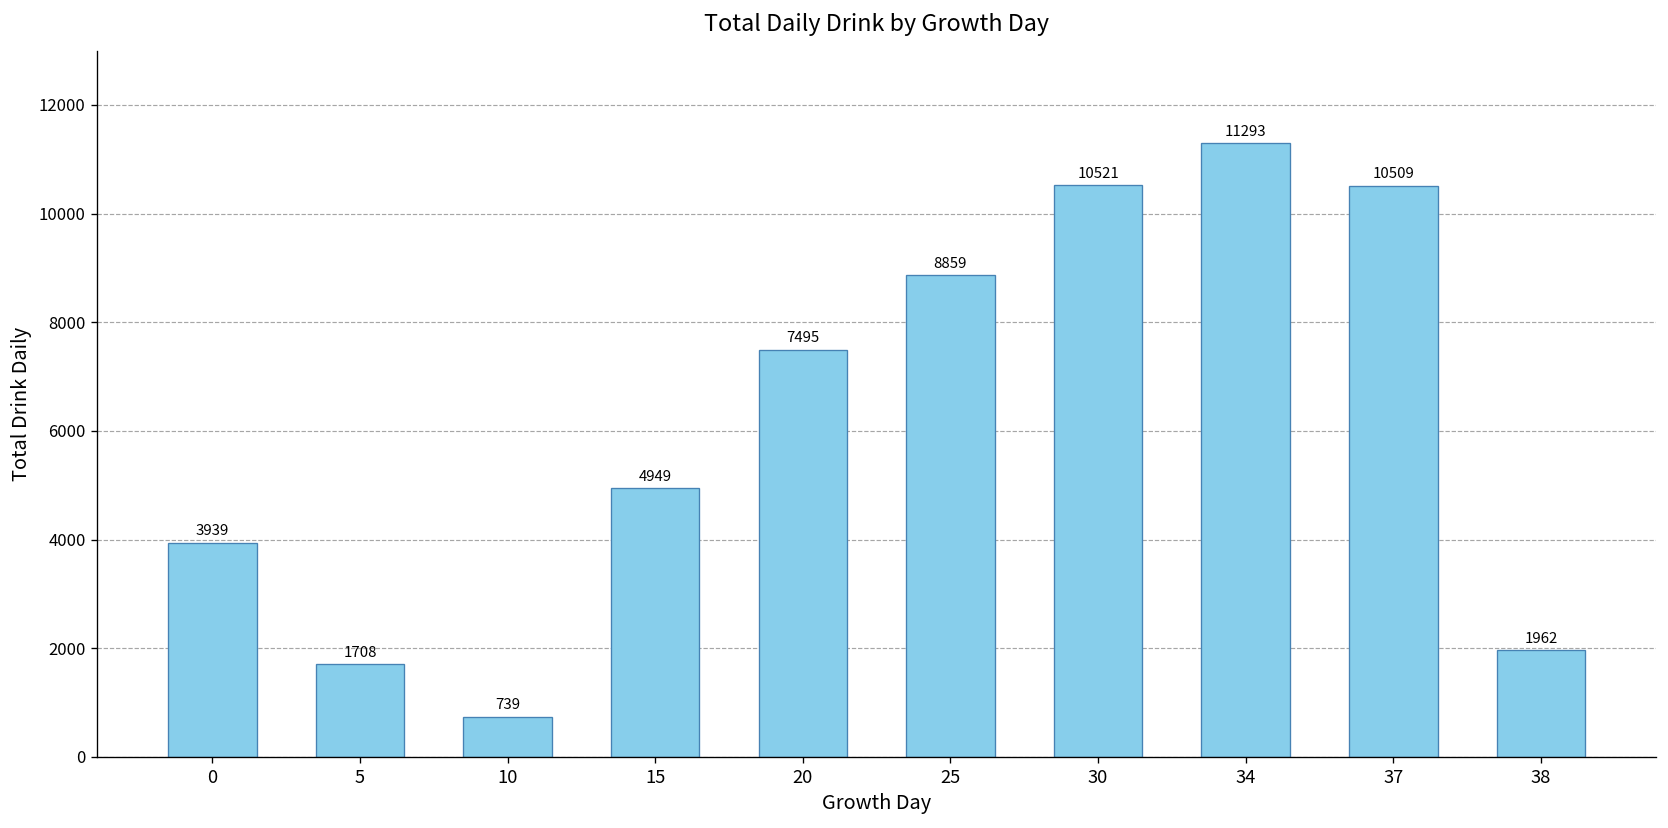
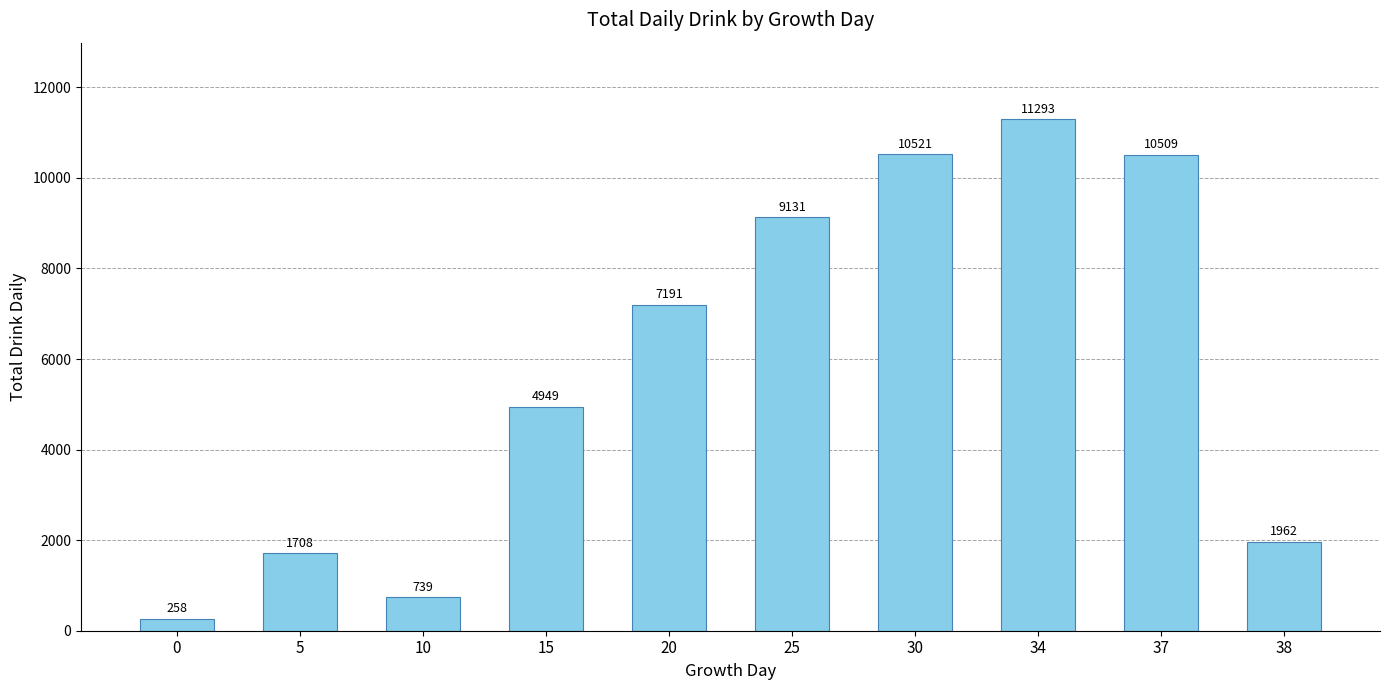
0: 3939 -> 258
20: 7495 -> 7191
25: 8859 -> 9131
